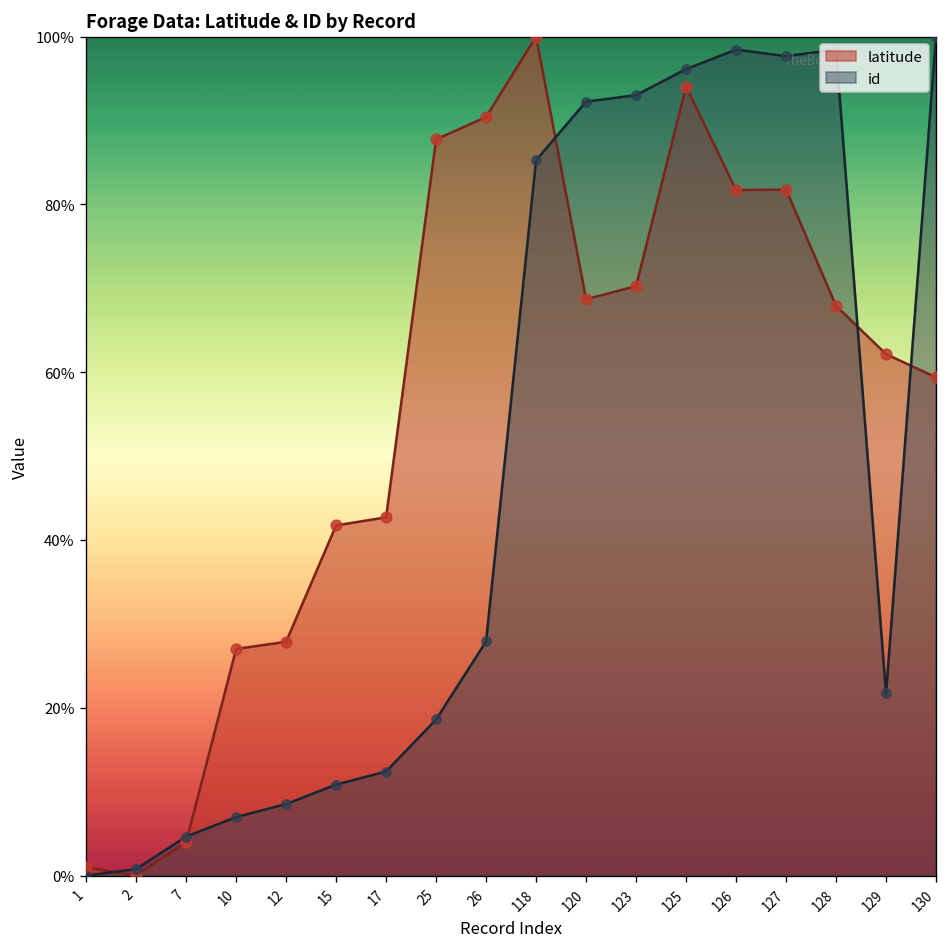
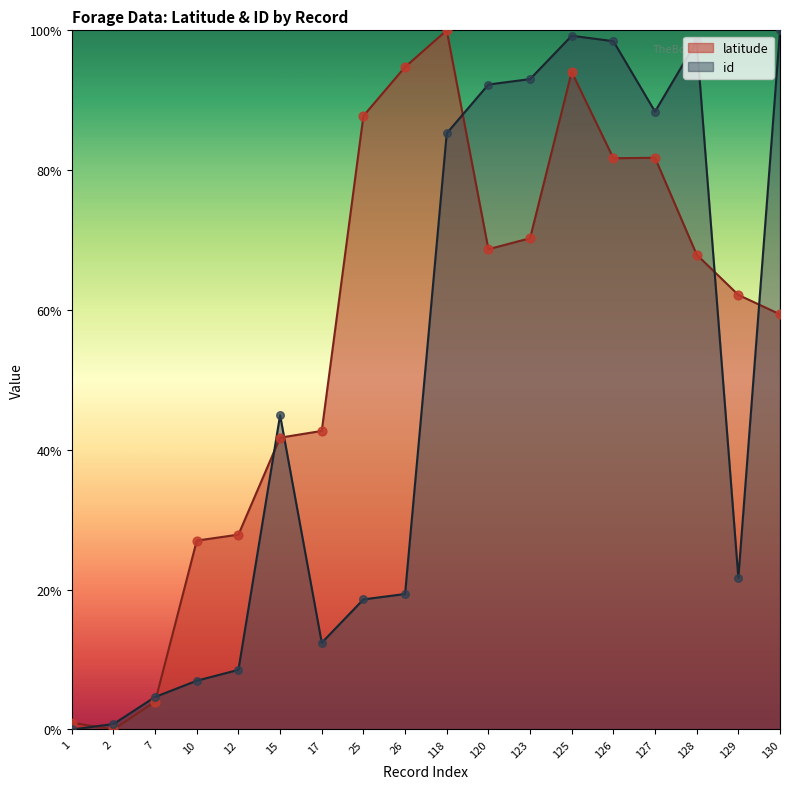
id, 15: 11% -> 45%
latitude, 26: 90% -> 95%
id, 26: 28% -> 19%
id, 125: 96% -> 99%
id, 127: 98% -> 88%
